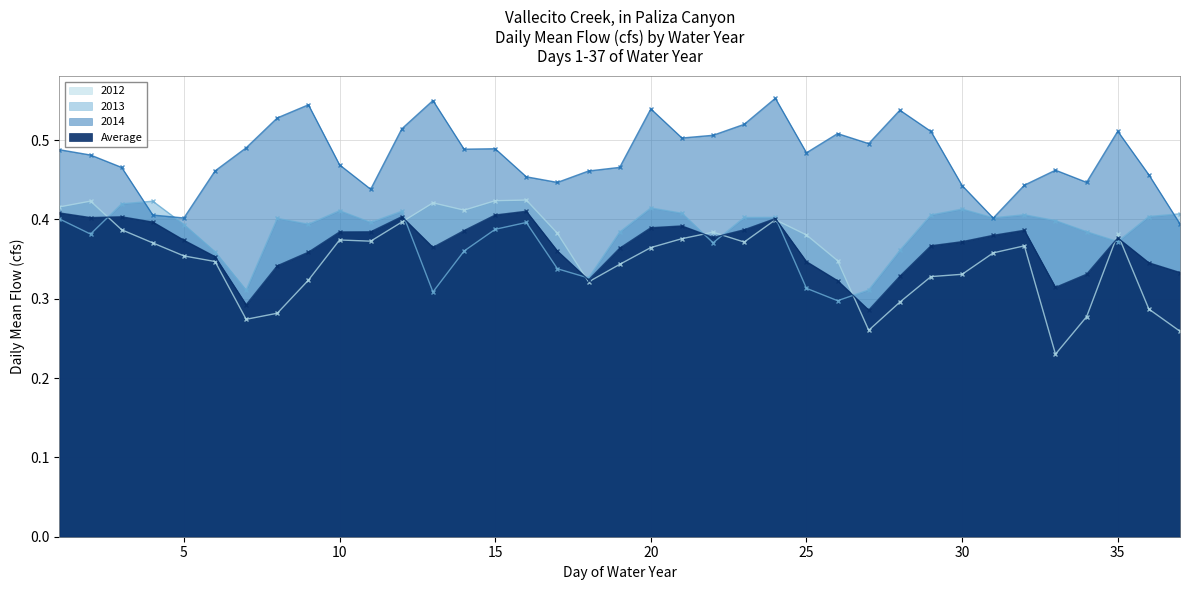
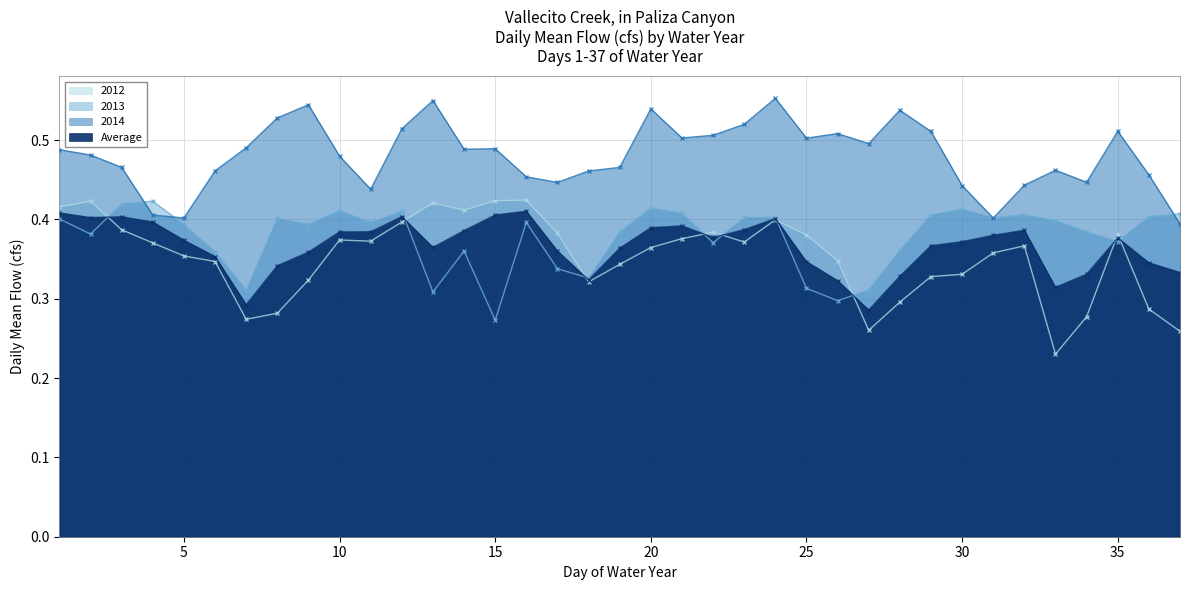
2014, 10: 0.47 -> 0.48
2013, 15: 0.39 -> 0.27
2014, 25: 0.48 -> 0.50
